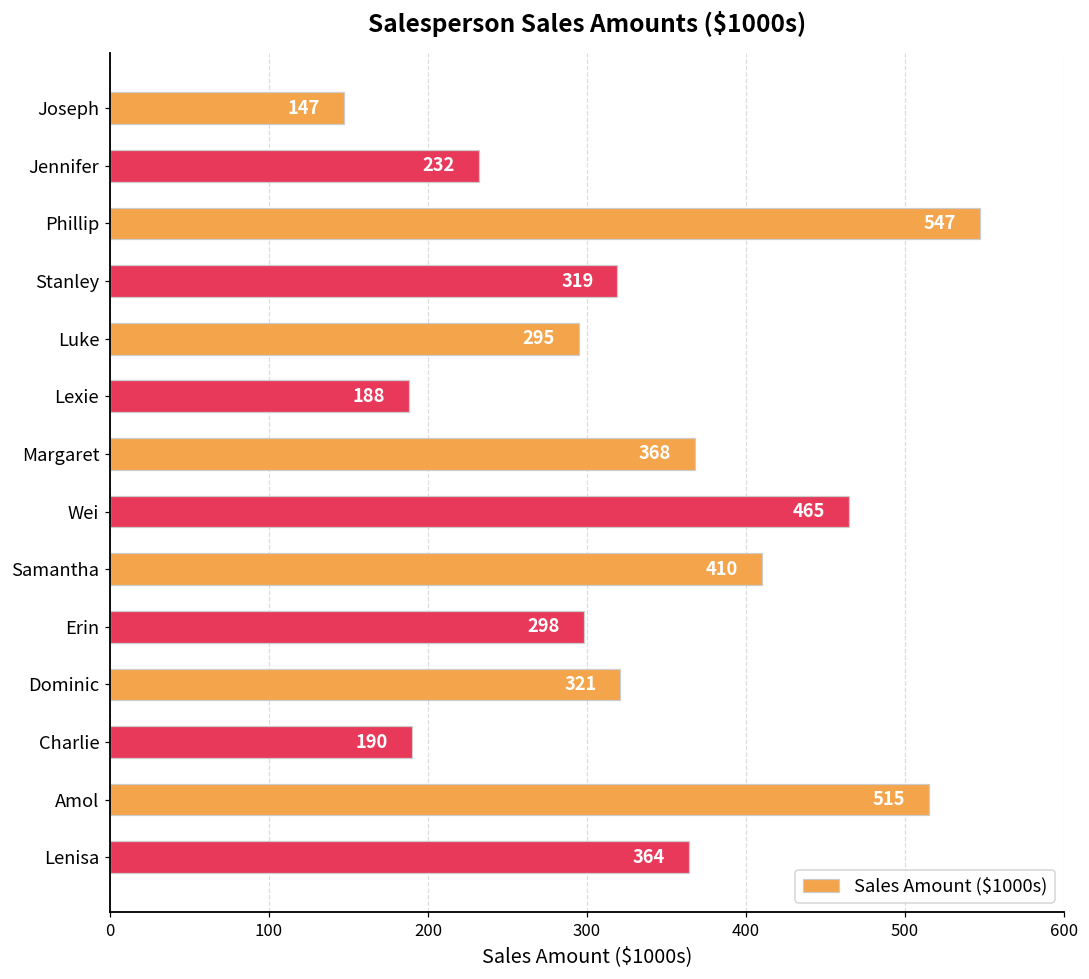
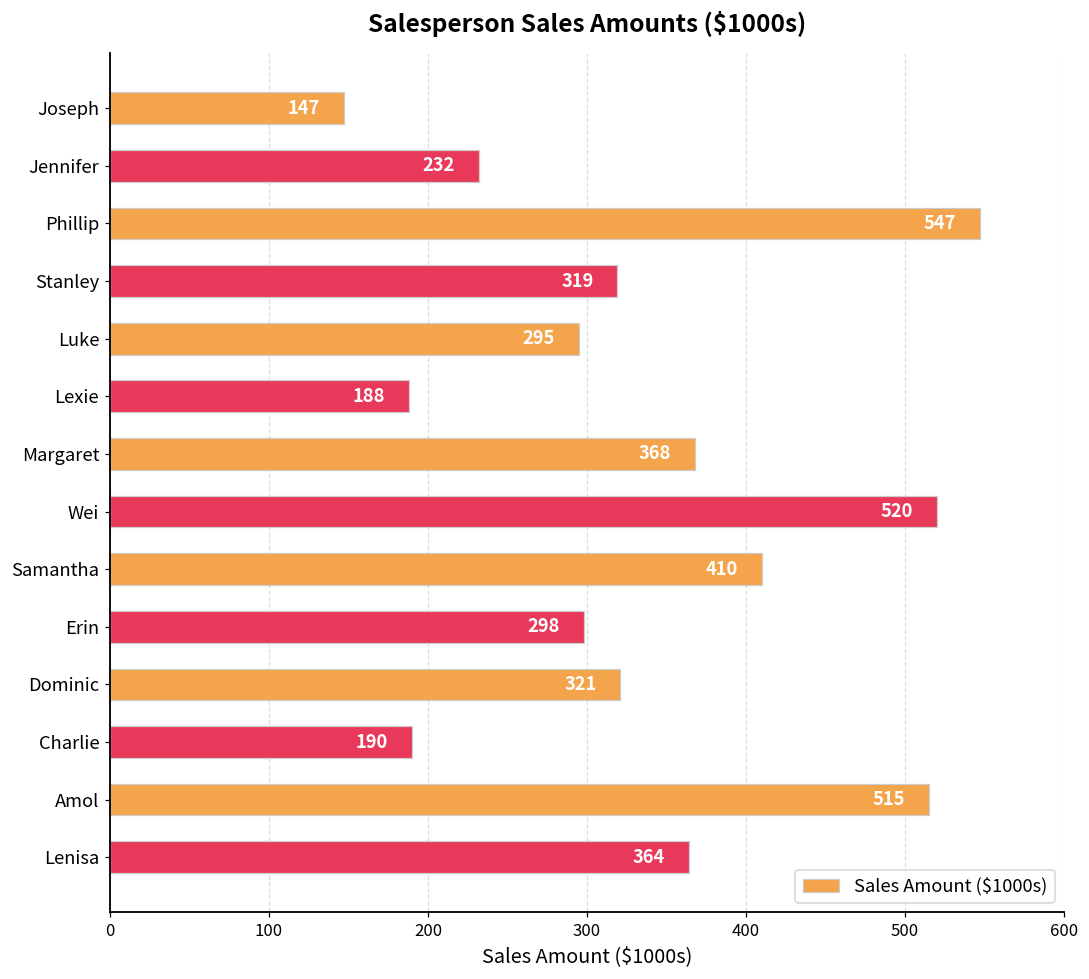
Wei: 465 -> 520
